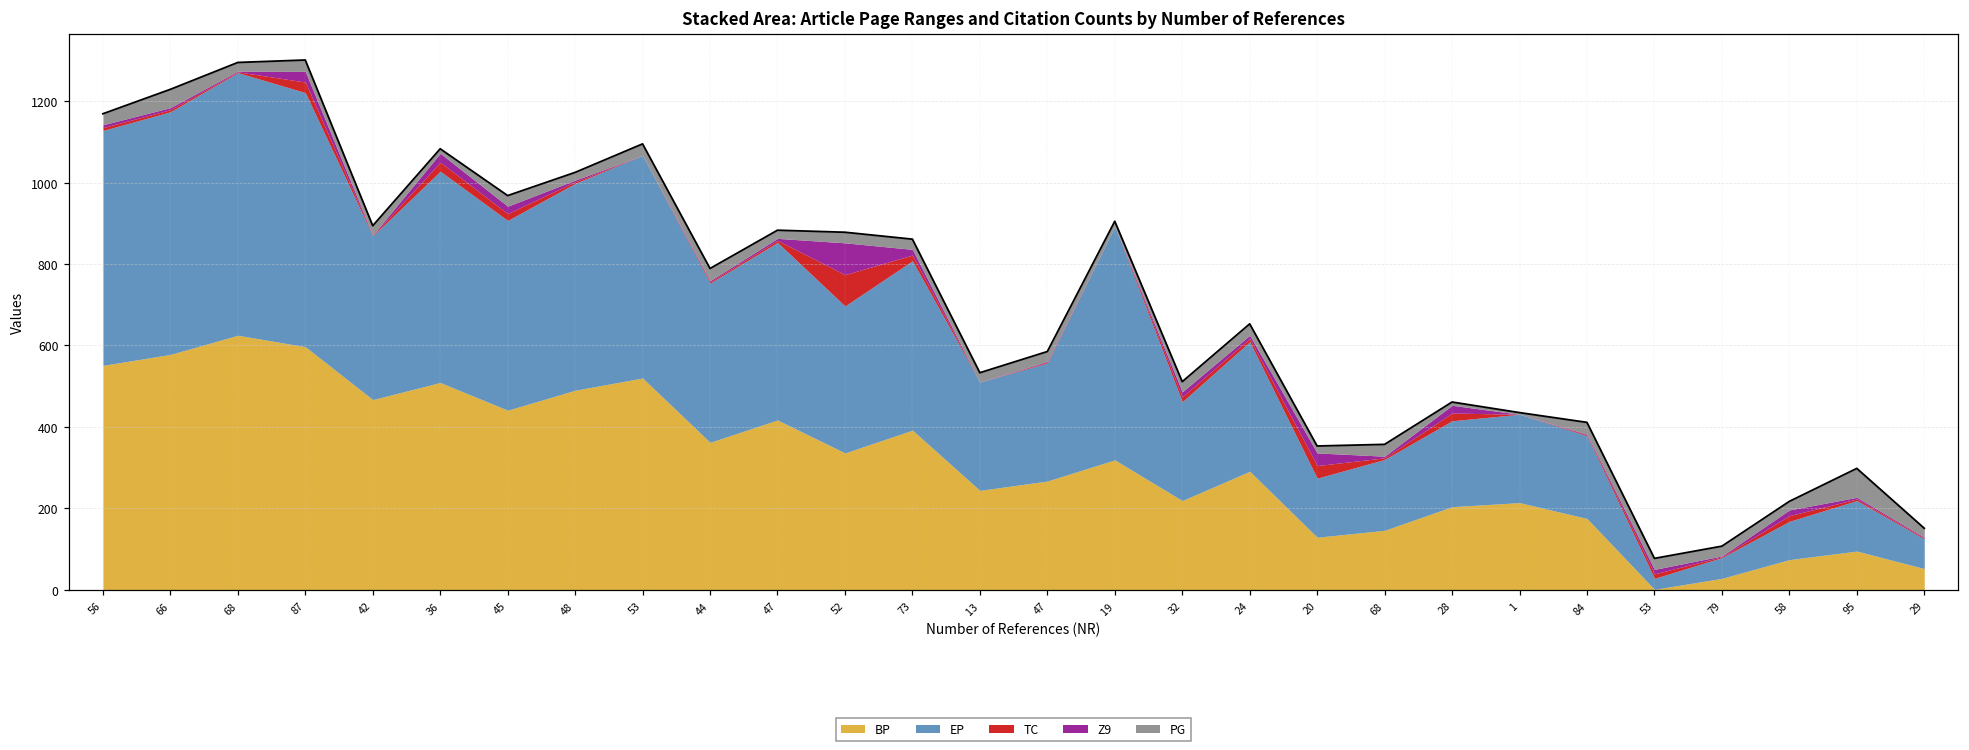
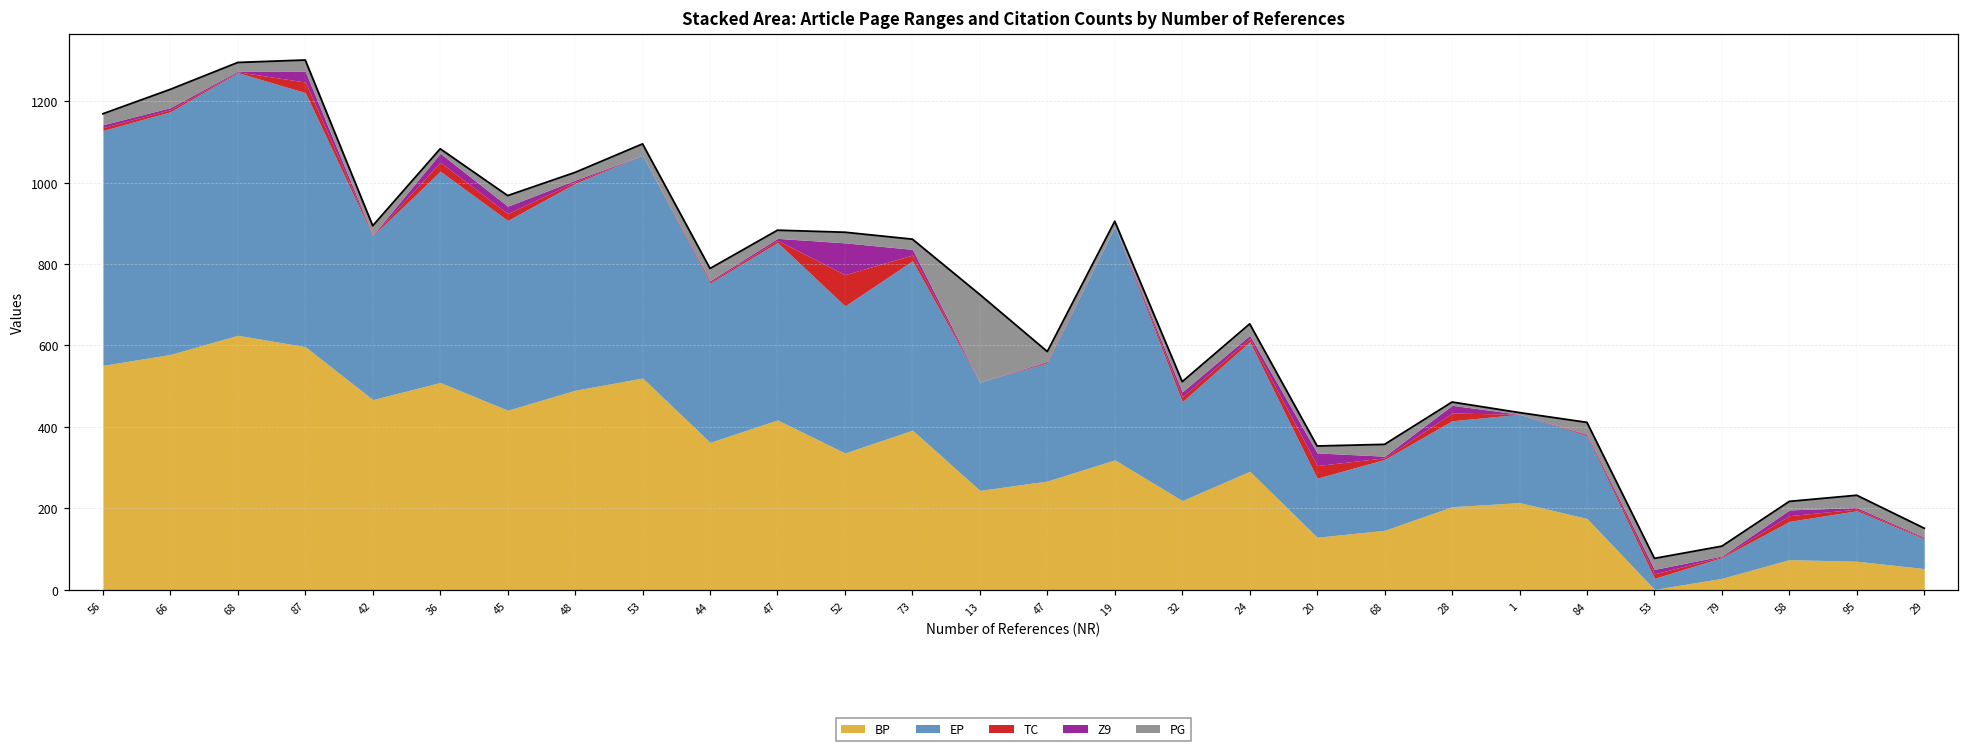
PG, 13: 20 -> 220
BP, 95: 100 -> 70
PG, 95: 70 -> 30
